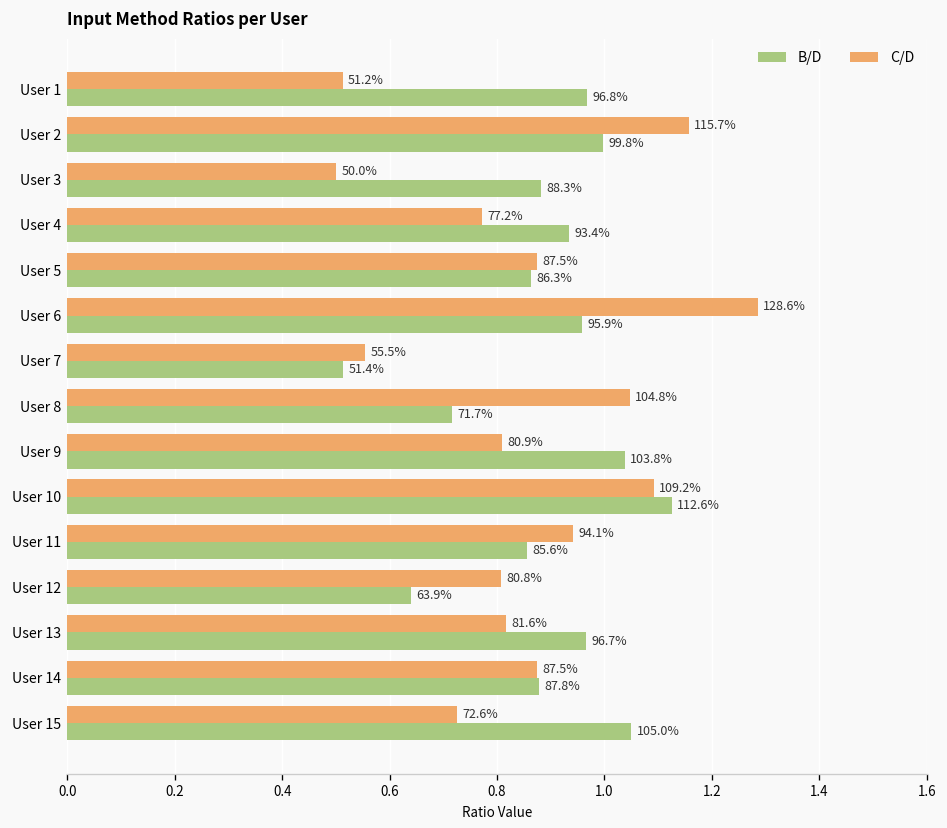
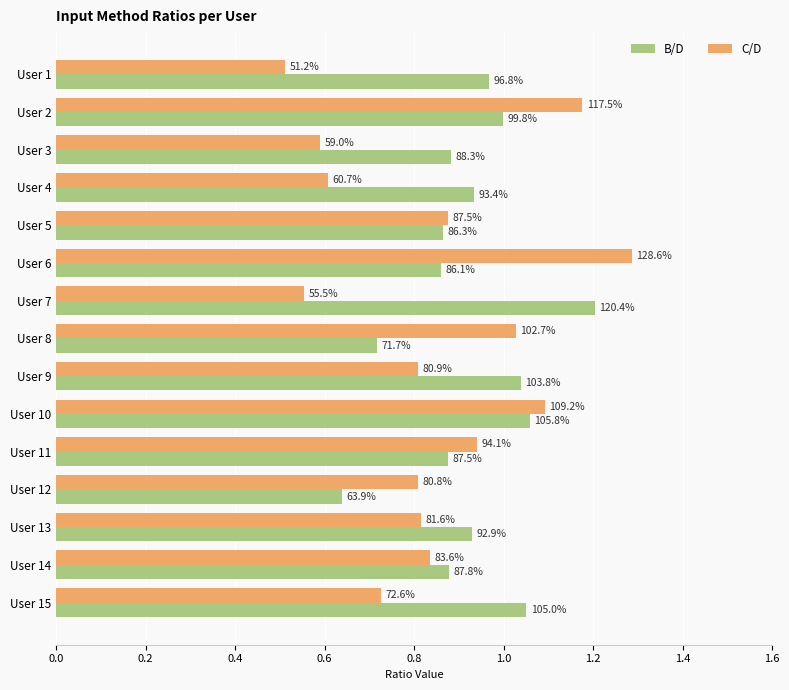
C/D, User 2: 115.7% -> 117.5%
C/D, User 3: 50.0% -> 59.0%
C/D, User 4: 77.2% -> 60.7%
B/D, User 6: 95.9% -> 86.1%
B/D, User 7: 51.4% -> 120.4%
C/D, User 8: 104.8% -> 102.7%
B/D, User 10: 112.6% -> 105.8%
B/D, User 11: 85.6% -> 87.5%
B/D, User 13: 96.7% -> 92.9%
C/D, User 14: 87.5% -> 83.6%
